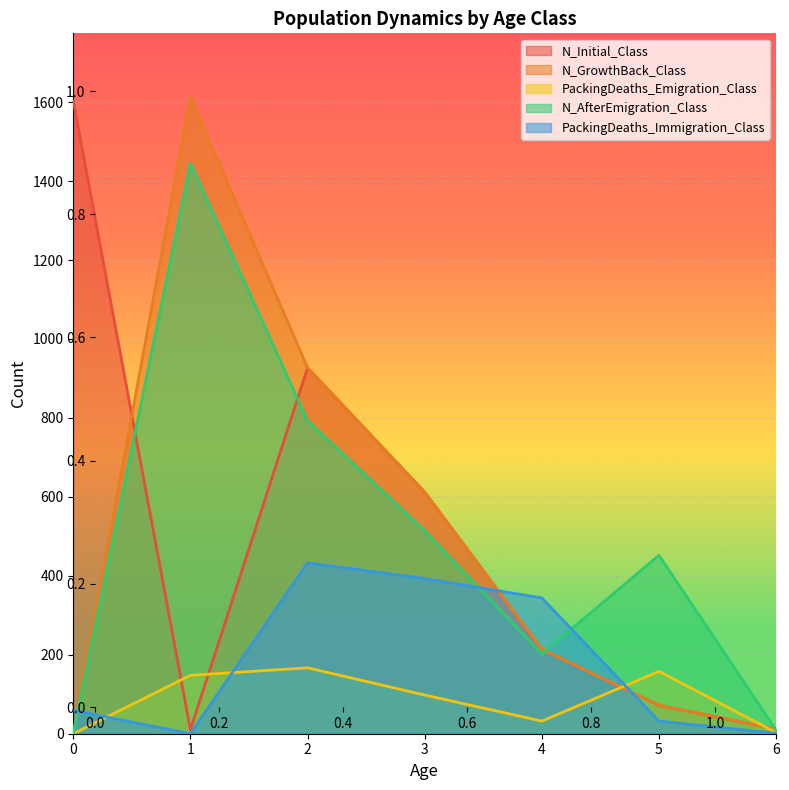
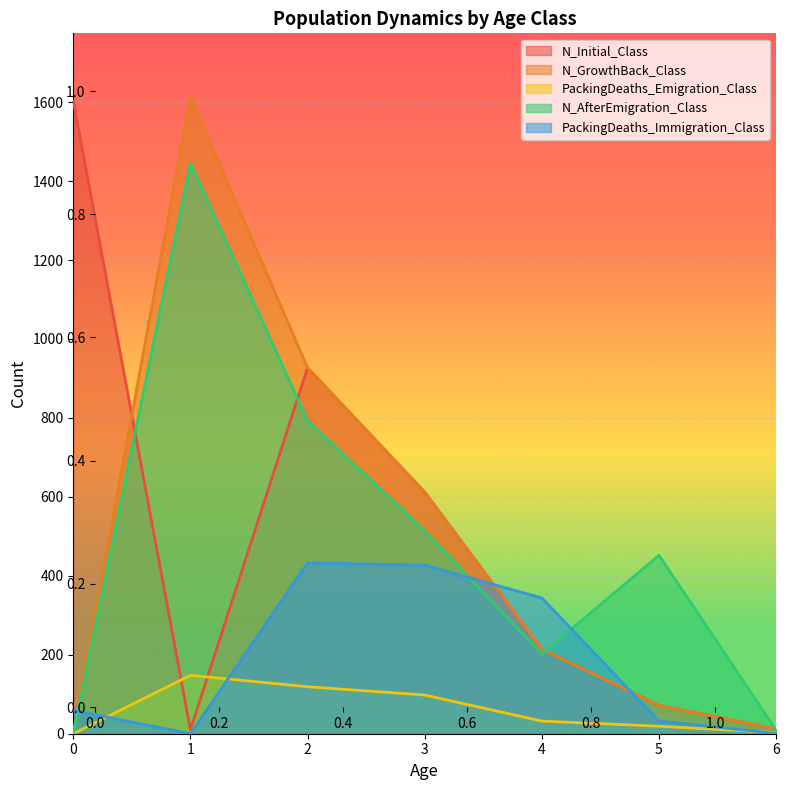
PackingDeaths_Emigration_Class, 2: 170 -> 120
PackingDeaths_Immigration_Class, 3: 390 -> 430
PackingDeaths_Emigration_Class, 5: 160 -> 20
